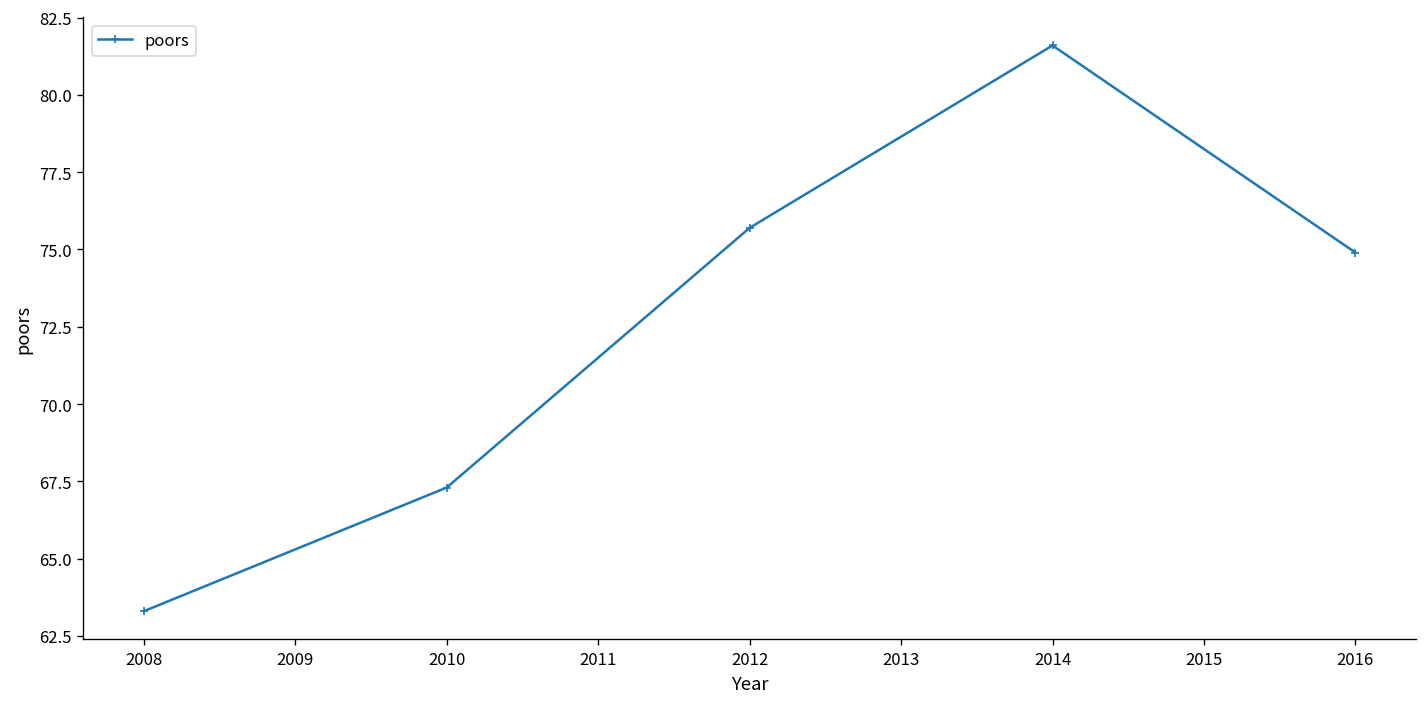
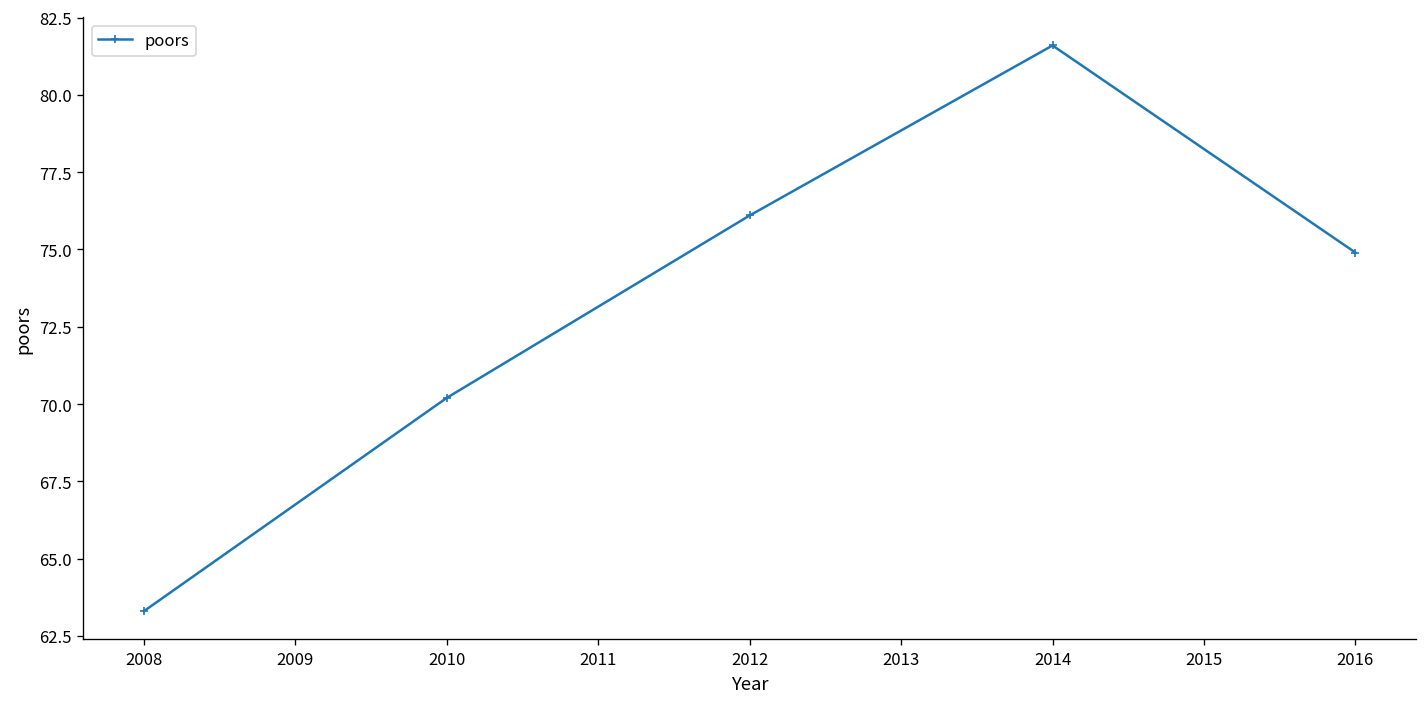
2010: 67.3 -> 70.2
2012: 75.7 -> 76.1
